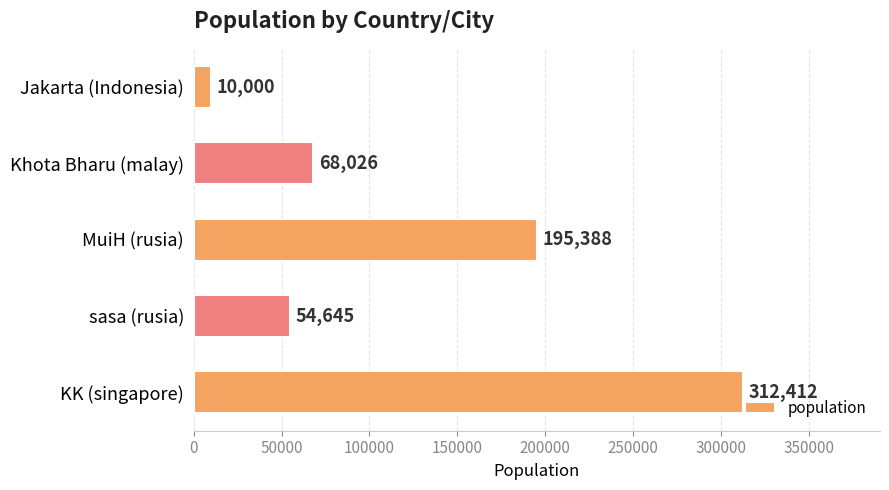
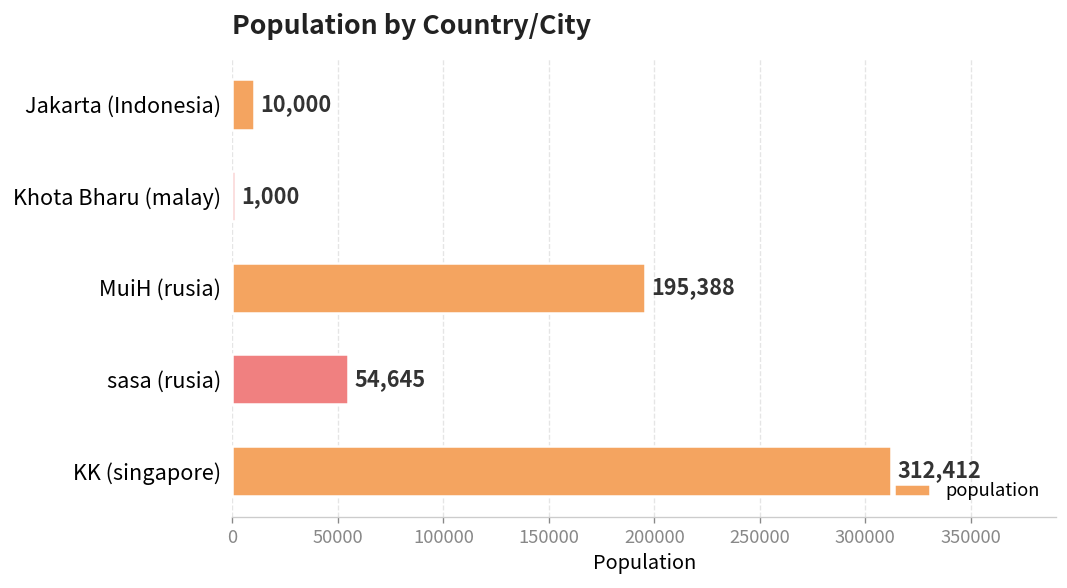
Khota Bharu (malay): 68,026 -> 1,000
